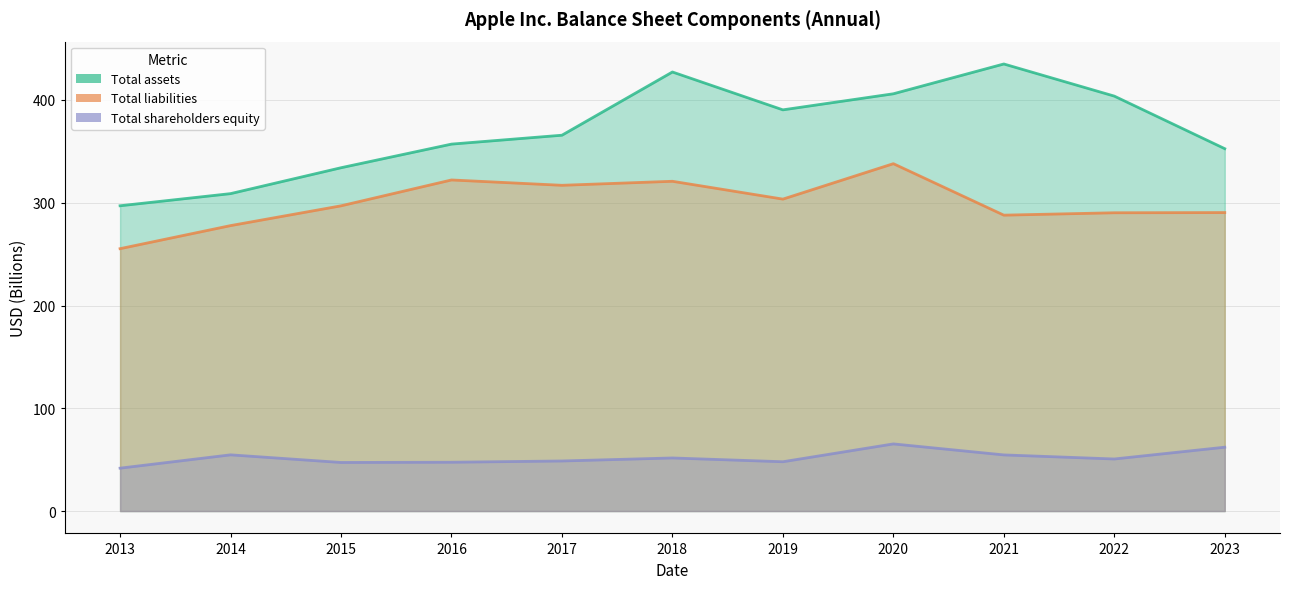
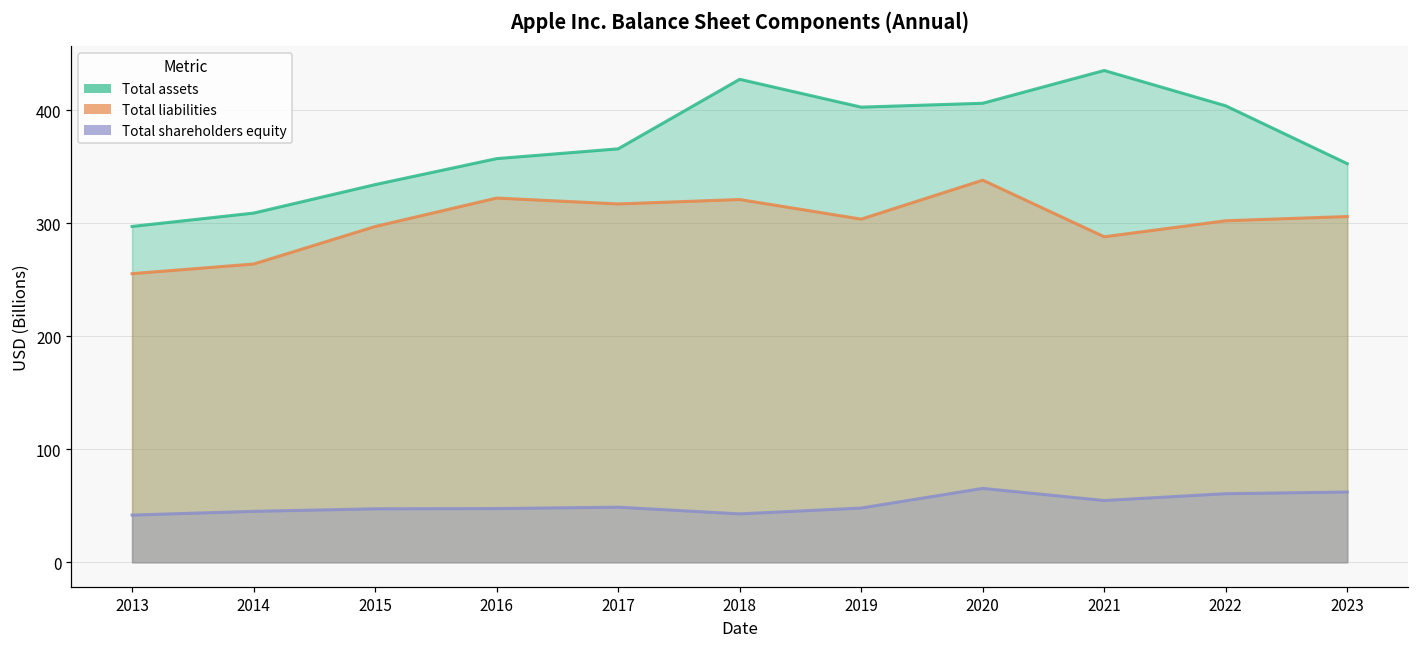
Total liabilities, 2014: 278 -> 264
Total shareholders equity, 2014: 55 -> 45
Total shareholders equity, 2018: 52 -> 43
Total assets, 2019: 390 -> 403
Total liabilities, 2022: 290 -> 302
Total shareholders equity, 2022: 51 -> 61
Total liabilities, 2023: 290 -> 306
